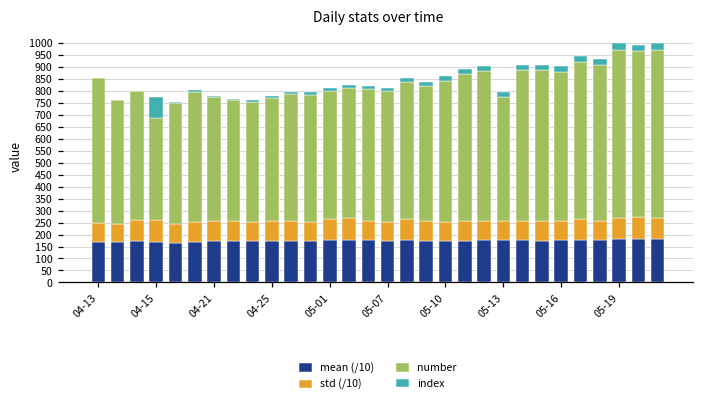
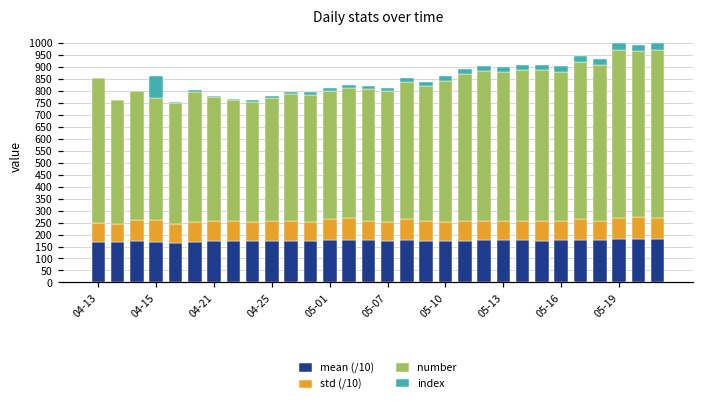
number, 04-15: 430 -> 510
number, 05-13: 520 -> 620
